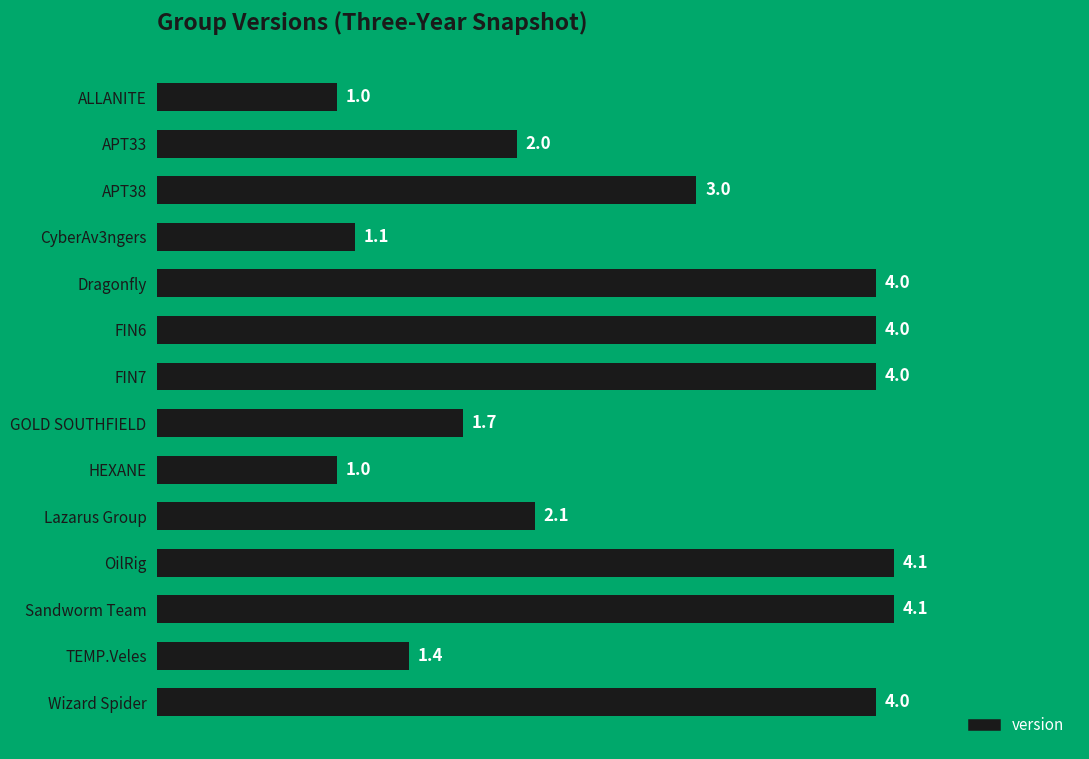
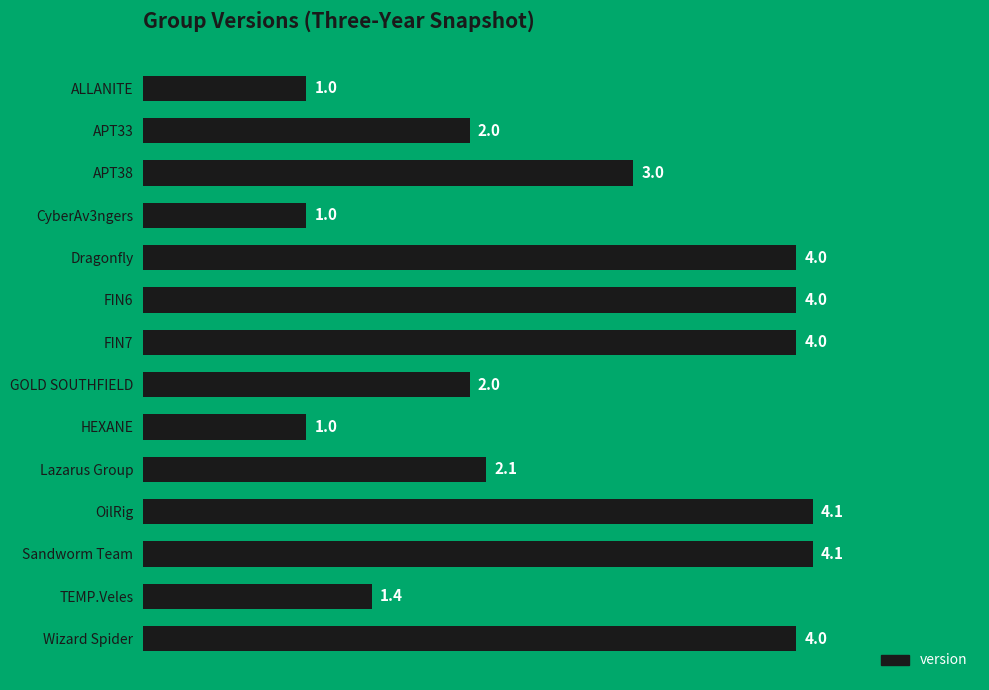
CyberAv3ngers: 1.1 -> 1.0
GOLD SOUTHFIELD: 1.7 -> 2.0
